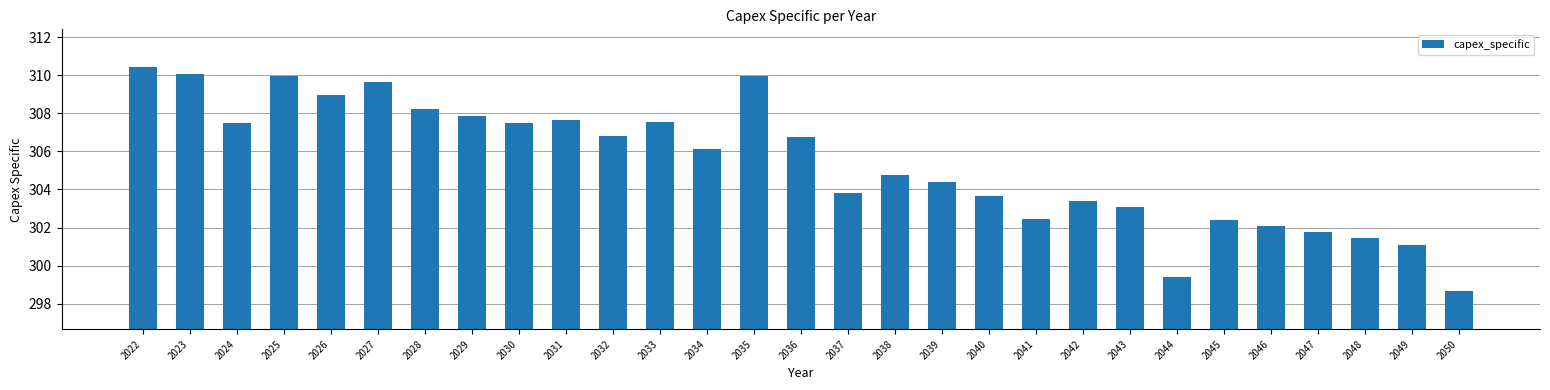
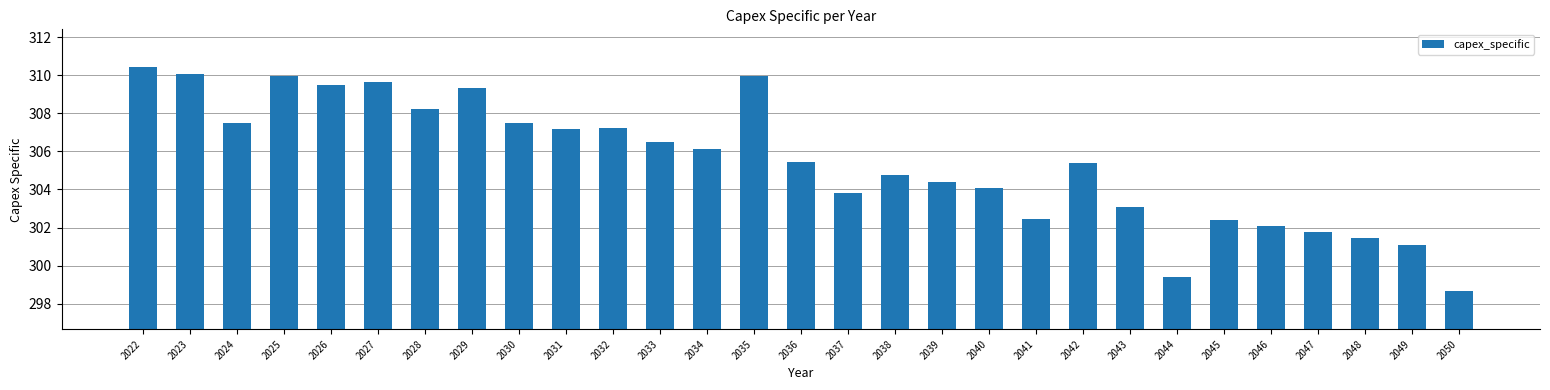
2026: 308.9 -> 309.5
2029: 307.9 -> 309.3
2031: 307.6 -> 307.2
2032: 306.8 -> 307.3
2033: 307.6 -> 306.5
2036: 306.7 -> 305.4
2040: 303.7 -> 304.1
2042: 303.4 -> 305.4
